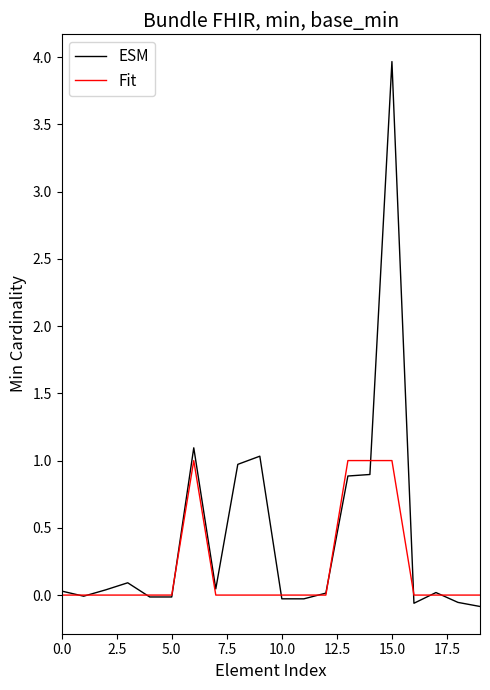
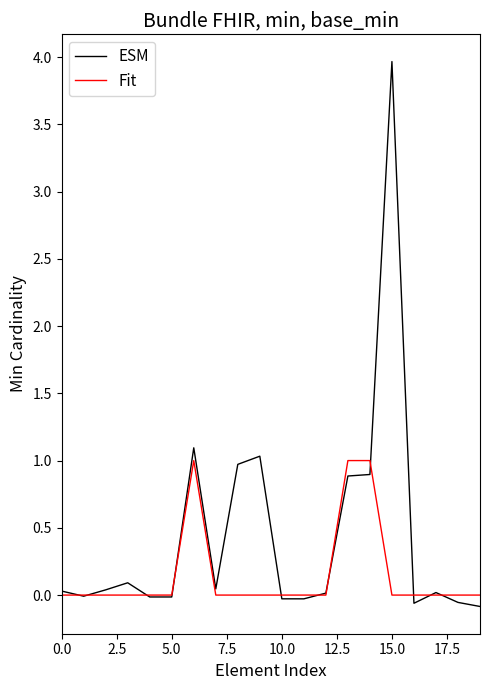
Fit, 15.0: 1 -> 0
